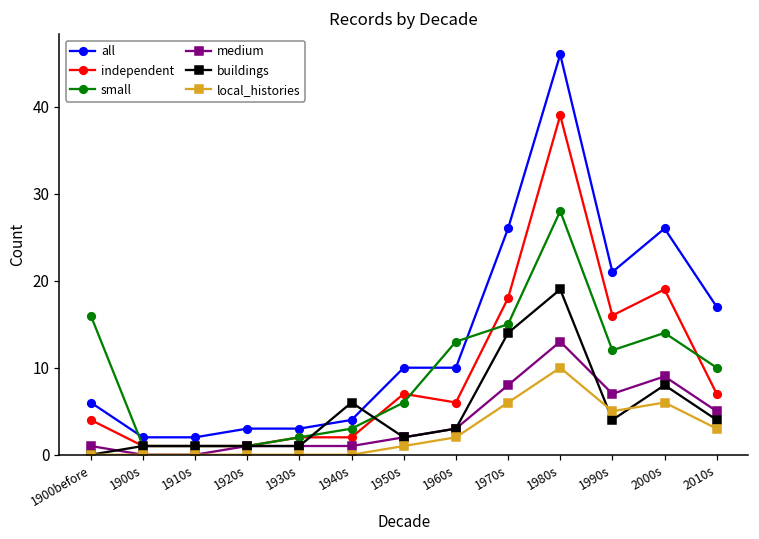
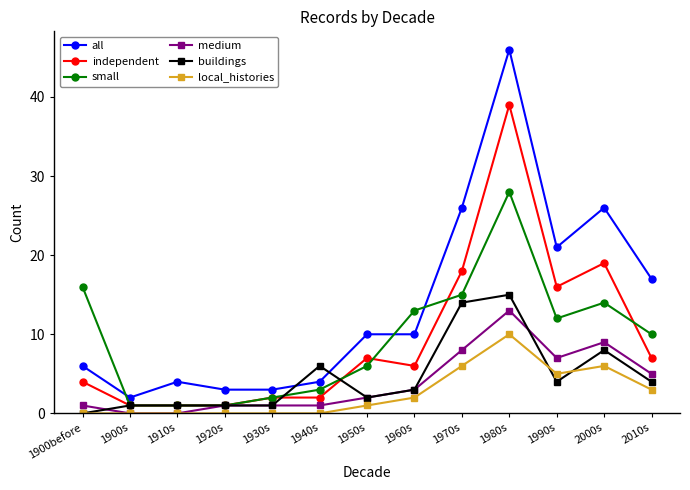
all, 1910s: 2 -> 4
buildings, 1980s: 19 -> 15
